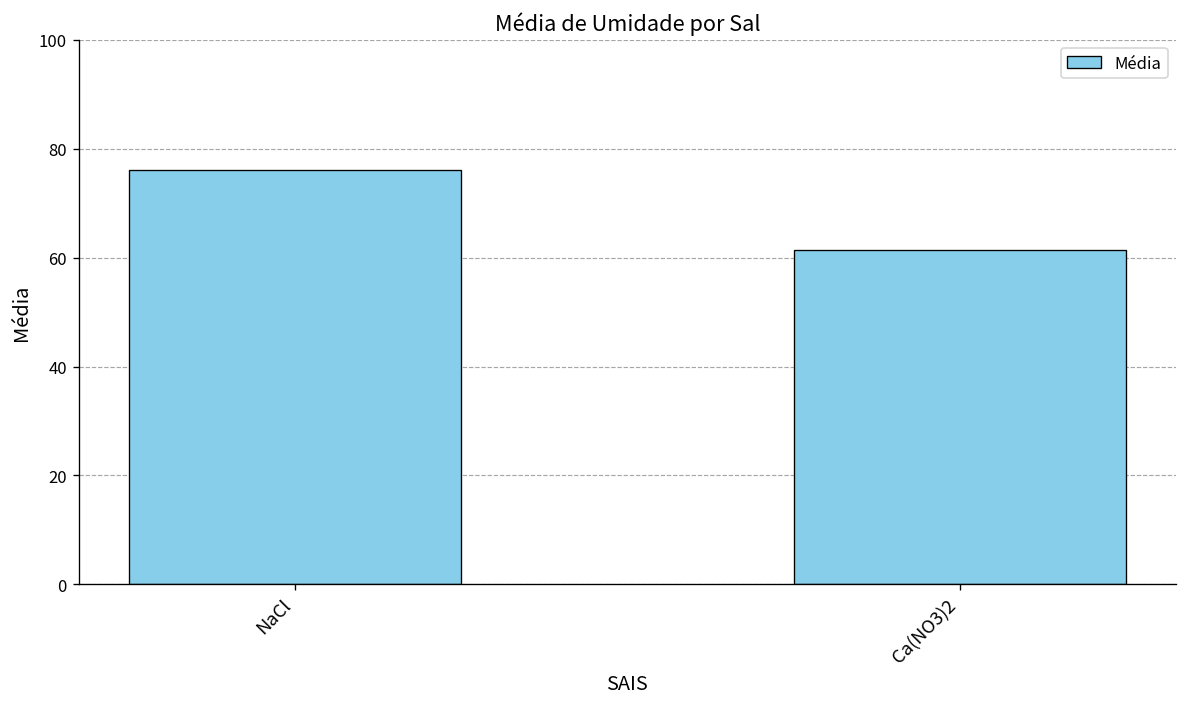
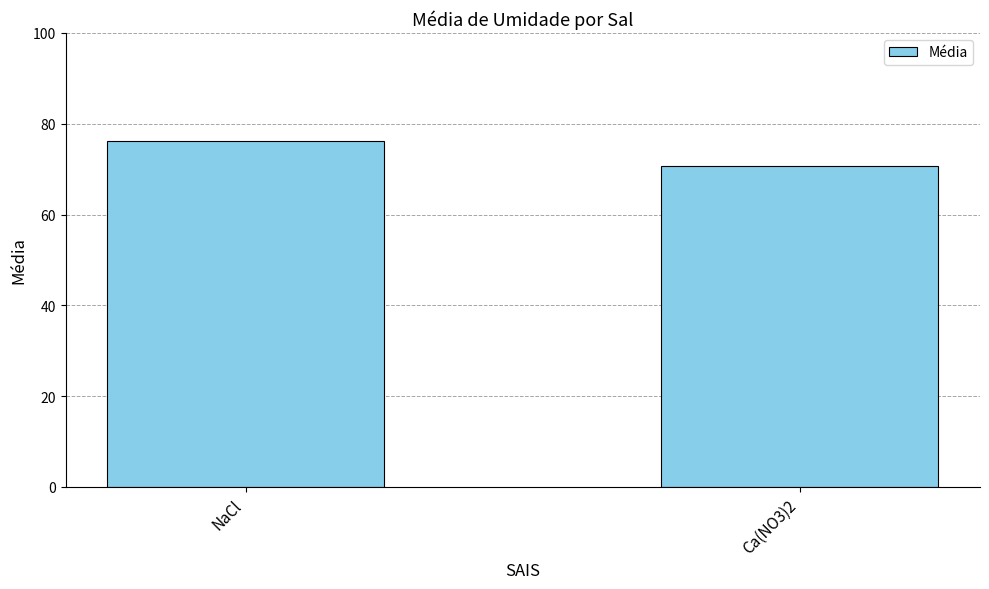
Ca(NO3)2: 61 -> 71
